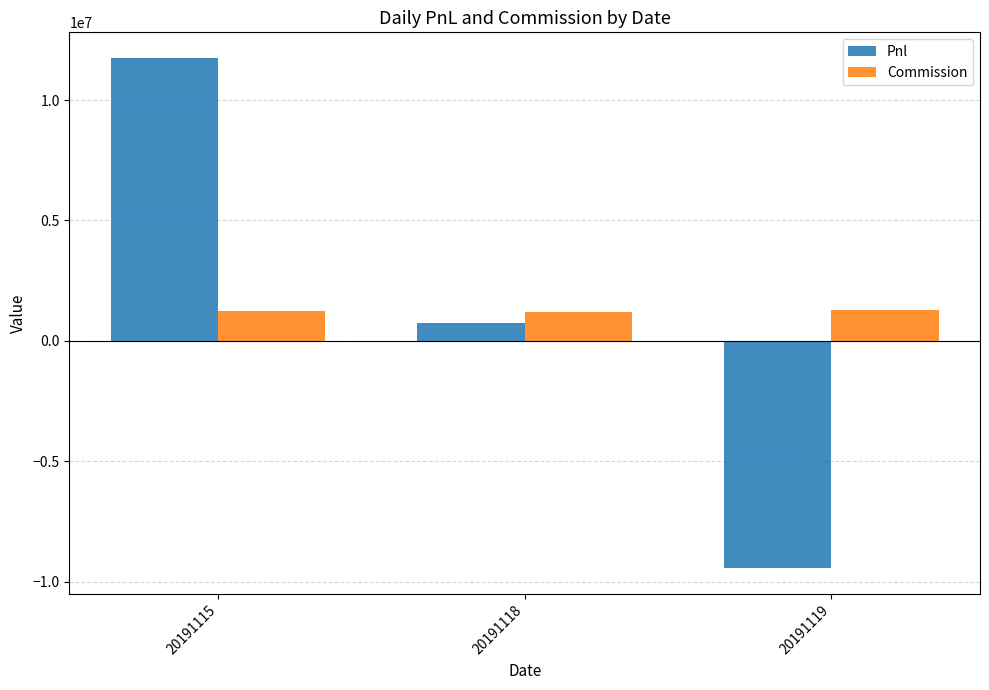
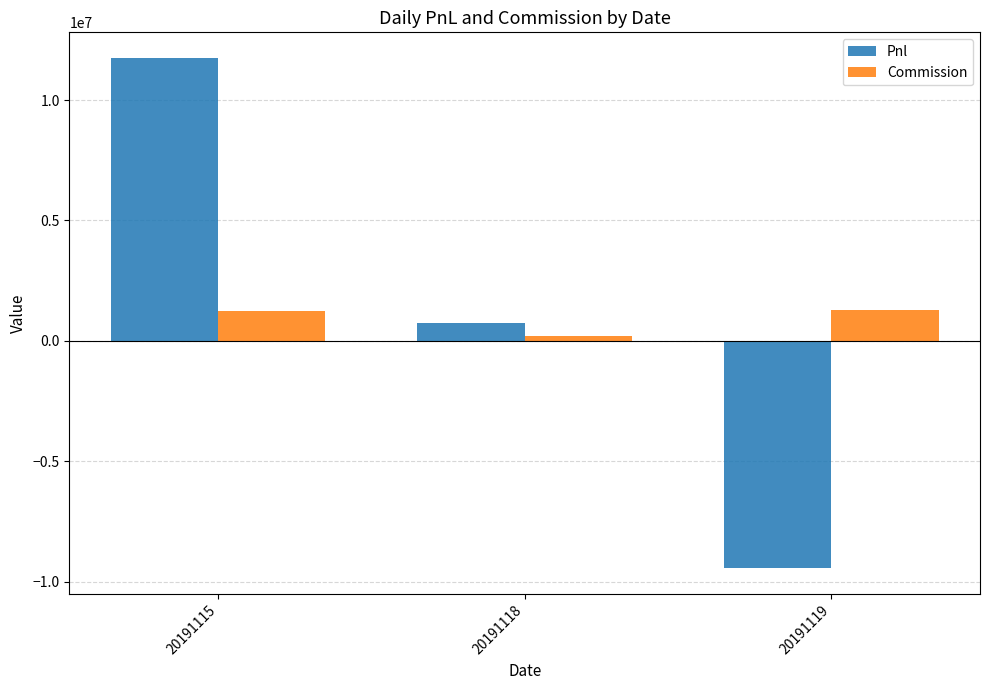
Commission, 20191118: 1200000 -> 200000
